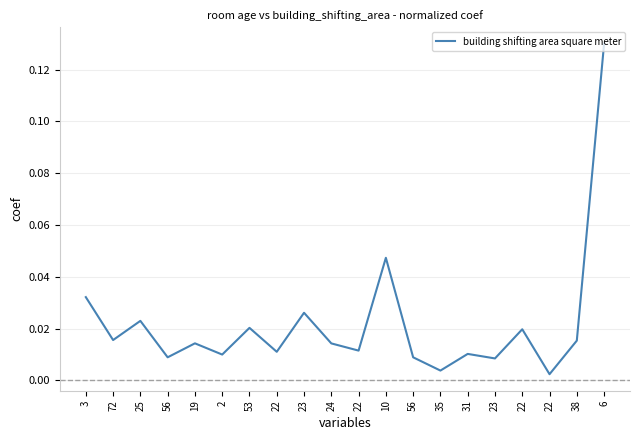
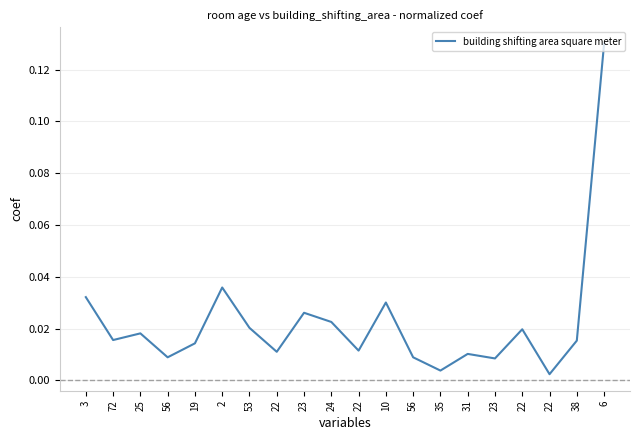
25: 0.023 -> 0.018
2: 0.010 -> 0.036
24: 0.014 -> 0.023
10: 0.047 -> 0.030
